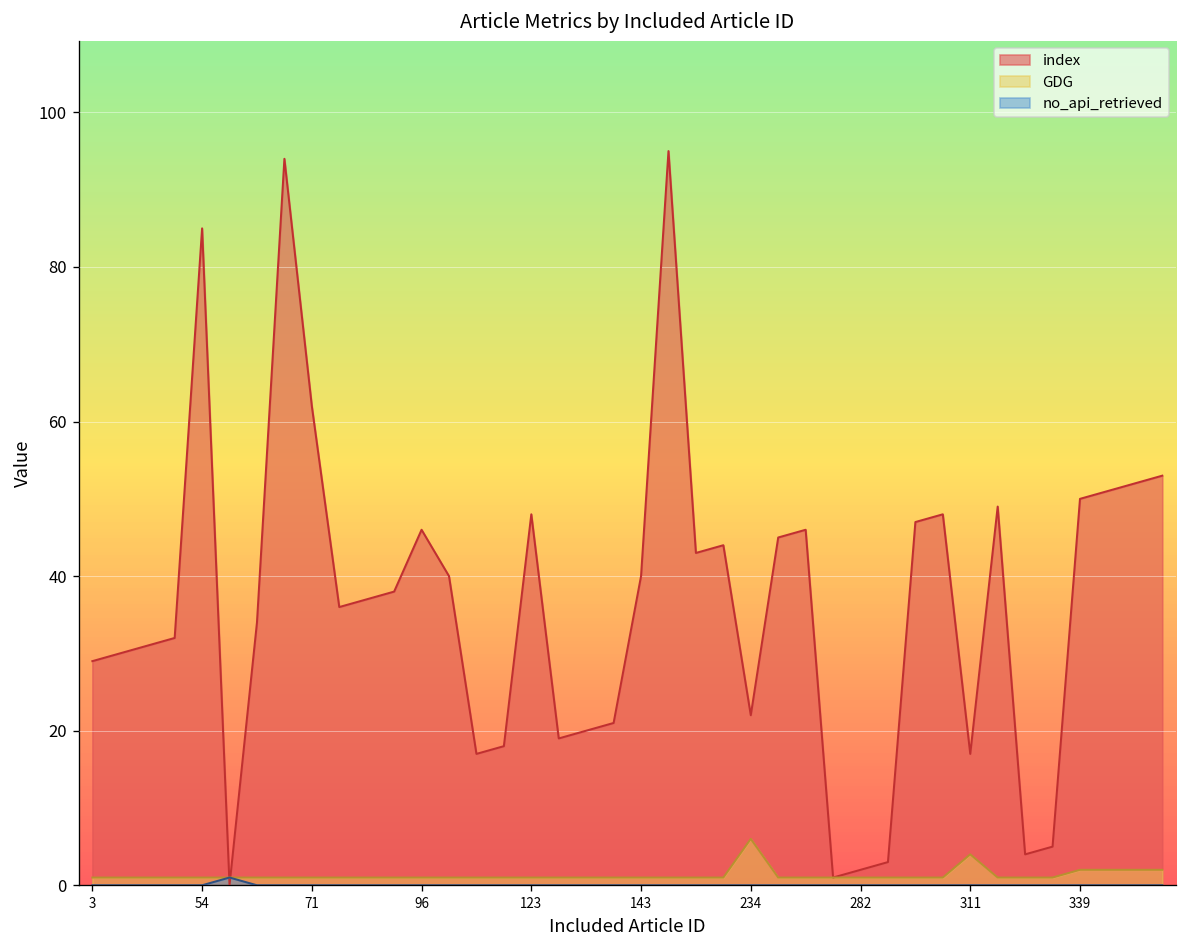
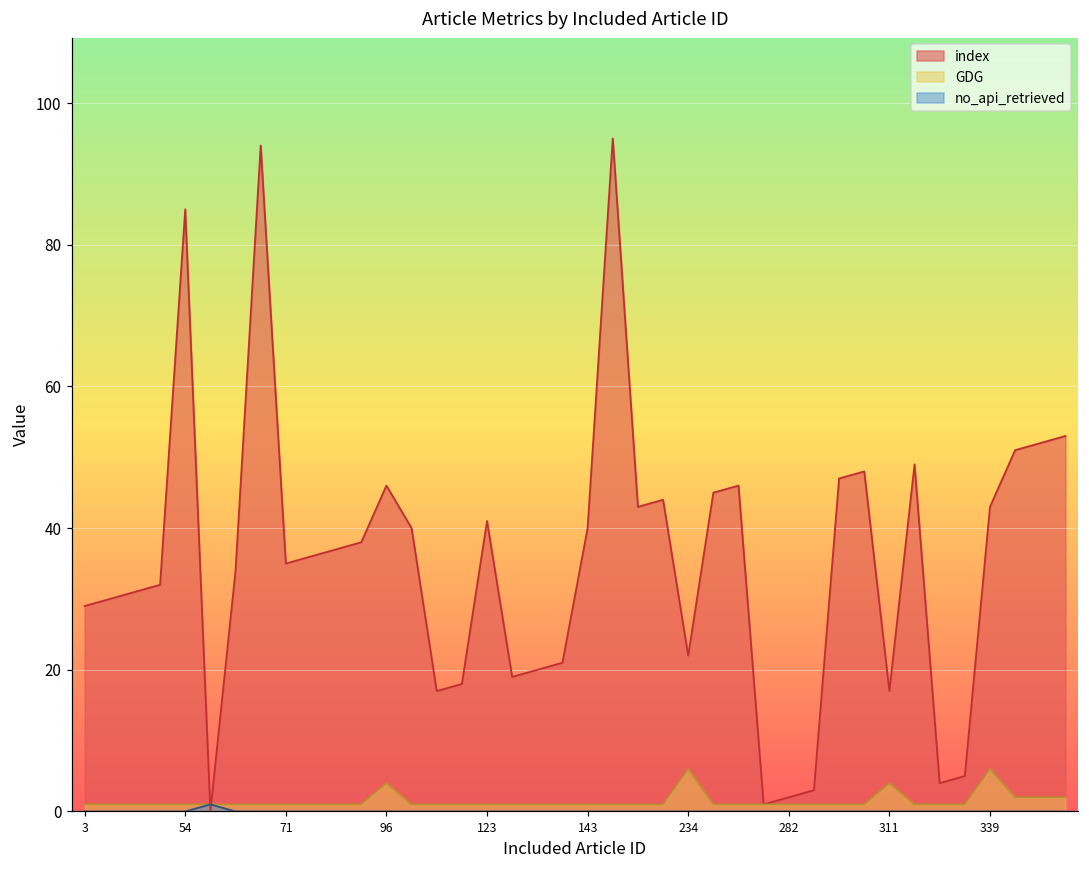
index, 71: 62 -> 35
GDG, 96: 1 -> 4
index, 123: 48 -> 41
index, 339: 50 -> 43
GDG, 339: 2 -> 6
